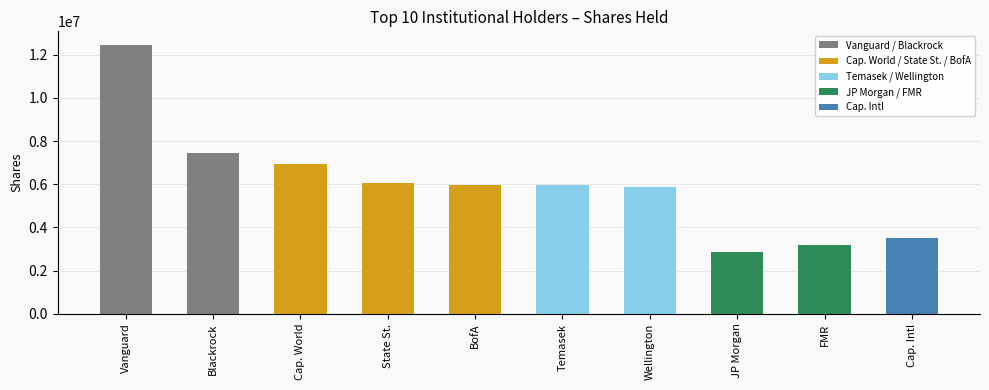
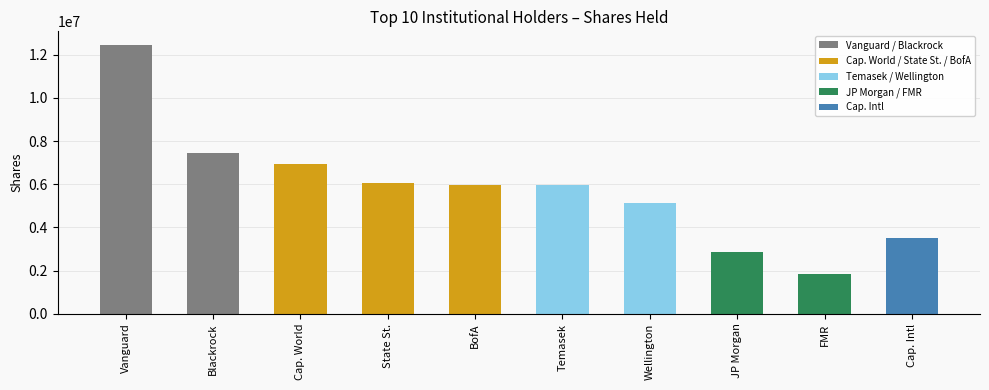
Wellington: 5900000 -> 5100000
FMR: 3200000 -> 1800000
